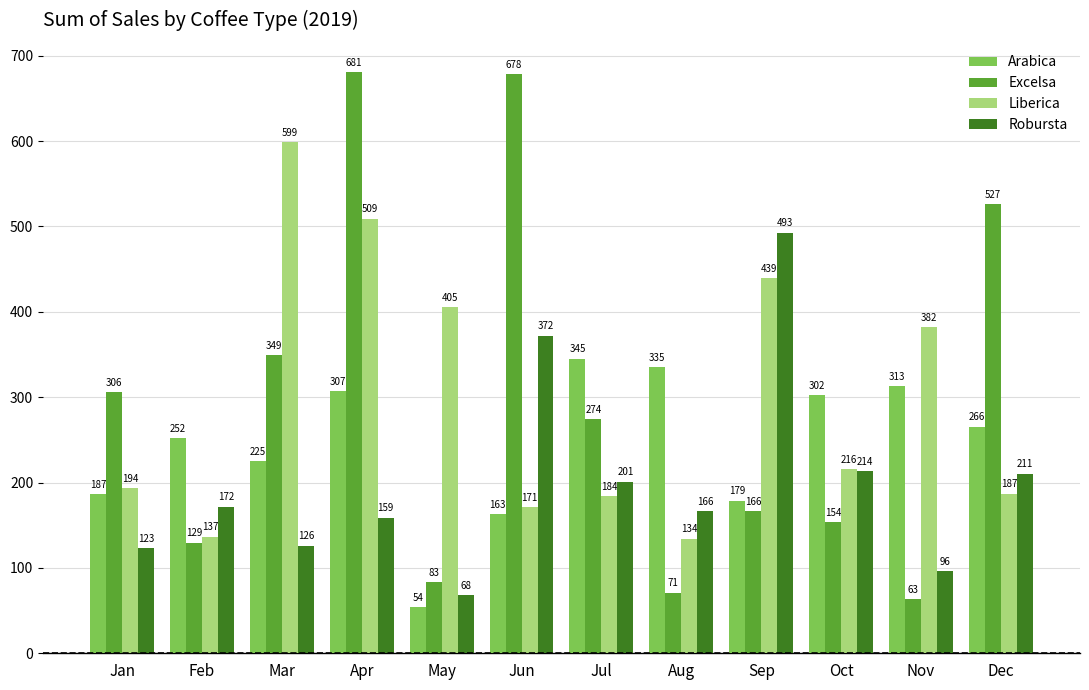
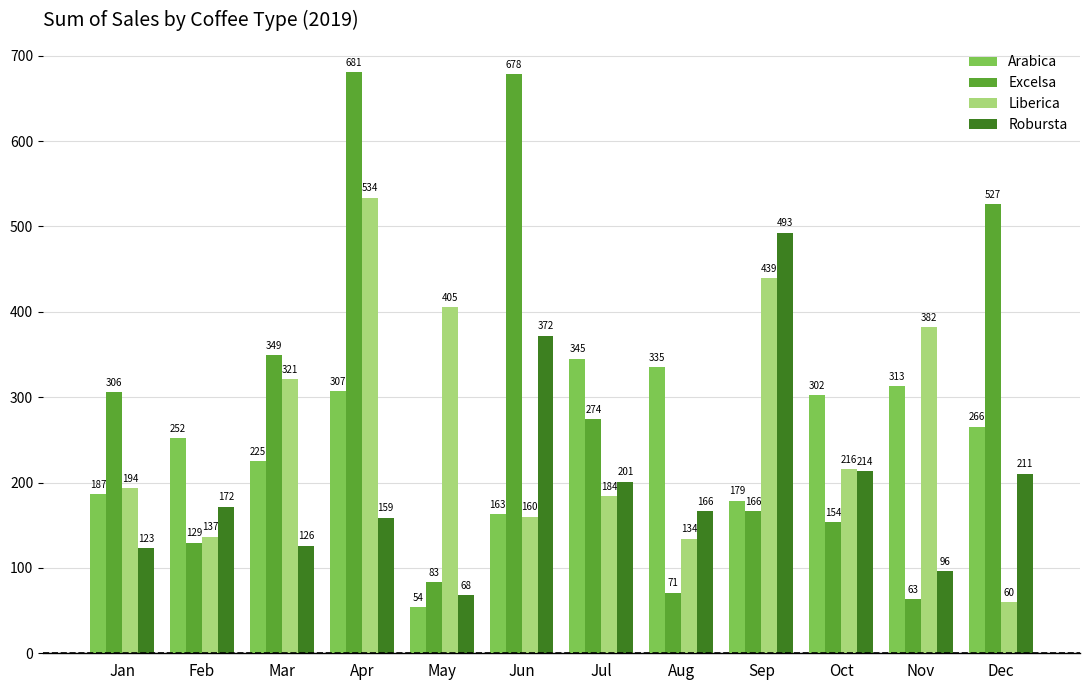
Liberica, Mar: 599 -> 321
Liberica, Apr: 509 -> 534
Liberica, Jun: 171 -> 160
Liberica, Dec: 187 -> 60
